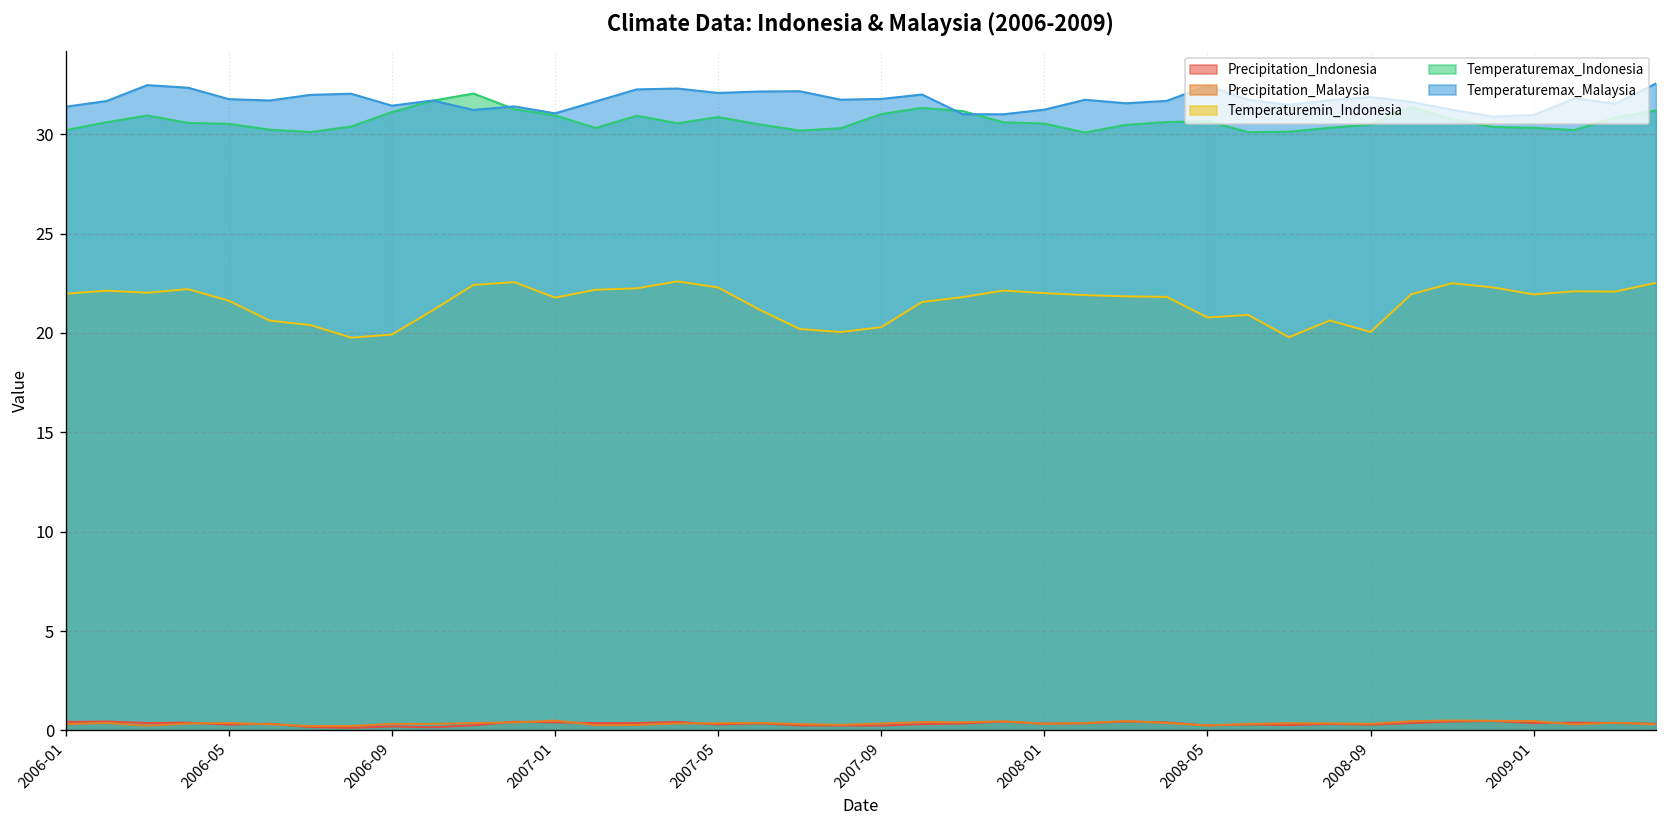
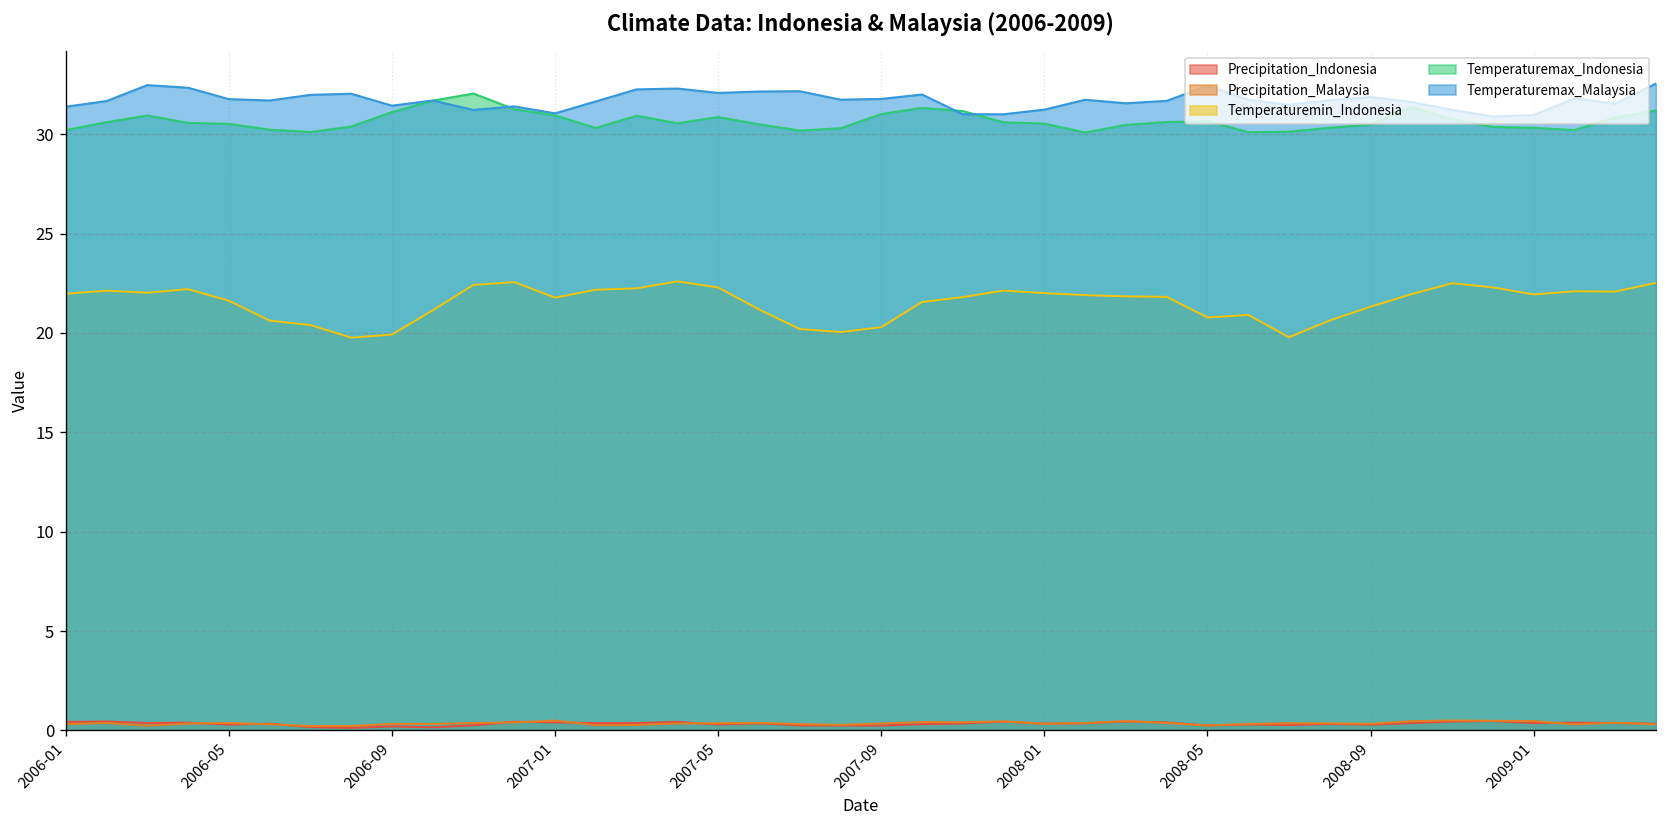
Temperaturemin_Indonesia, 2008-09: 20.0 -> 21.3
